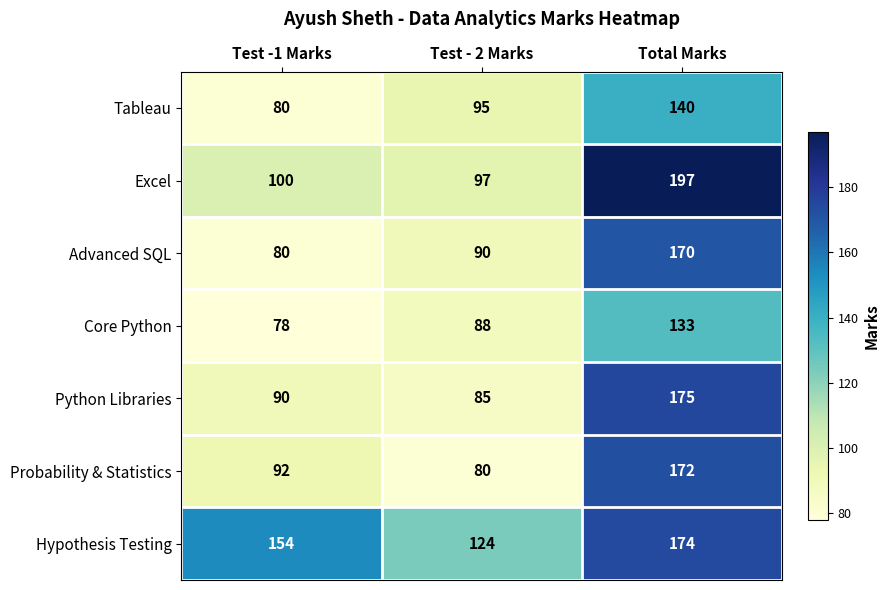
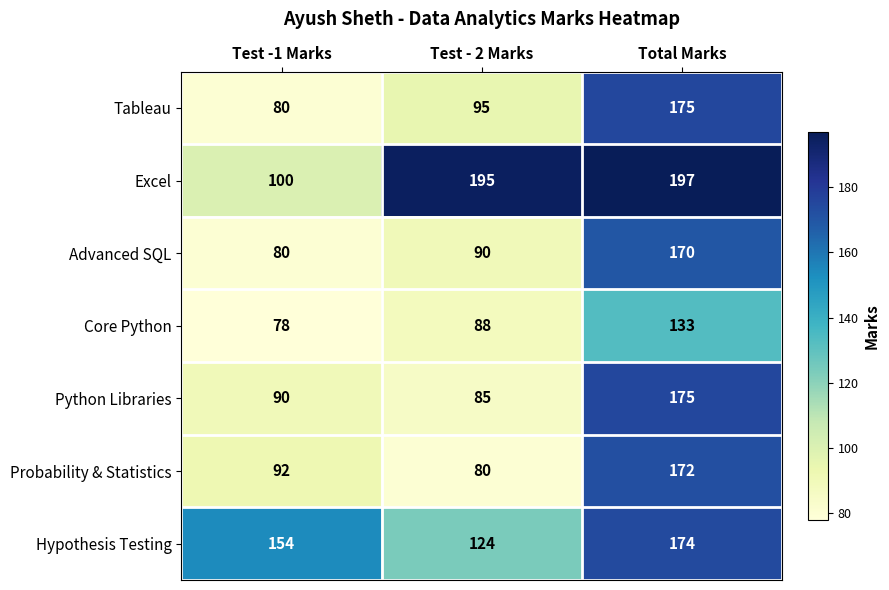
Tableau, Total Marks: 140 -> 175
Excel, Test - 2 Marks: 97 -> 195
